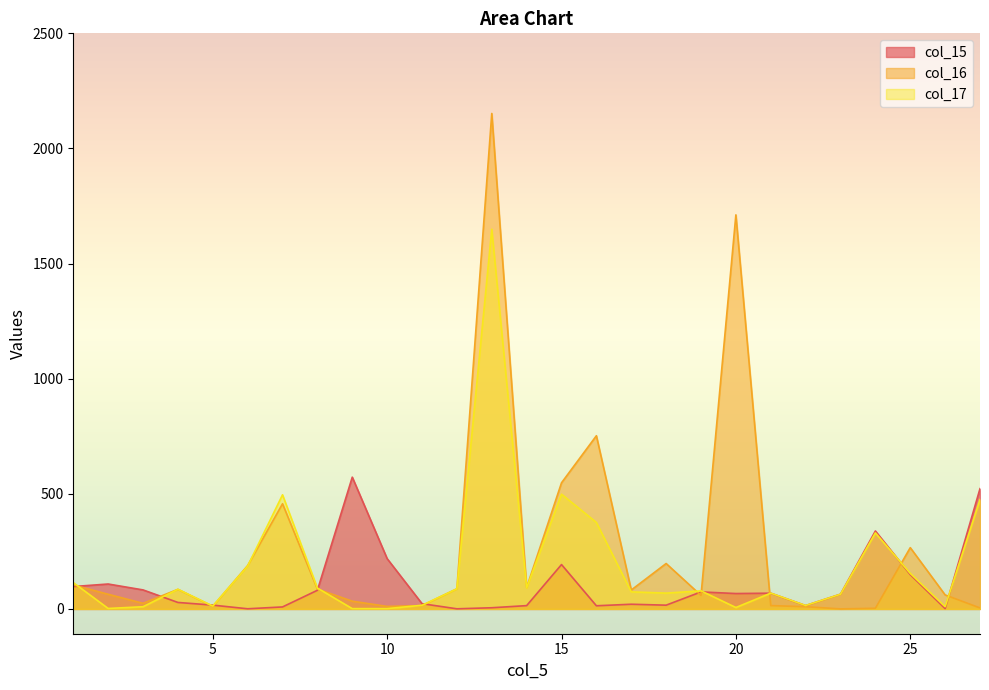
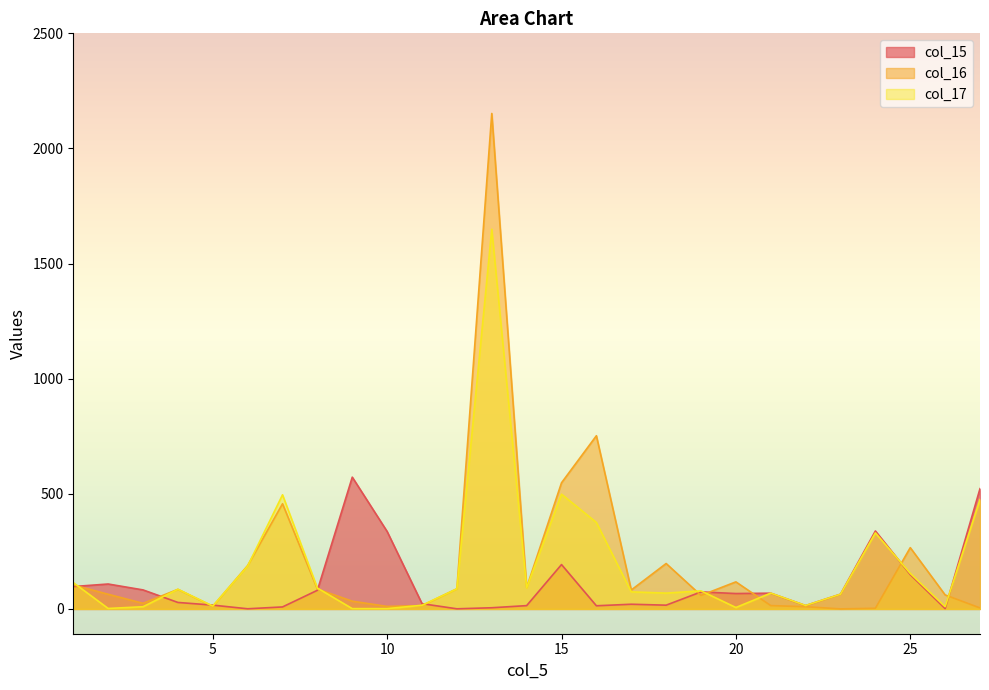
col_15, 10: 220 -> 340
col_16, 20: 1710 -> 120
